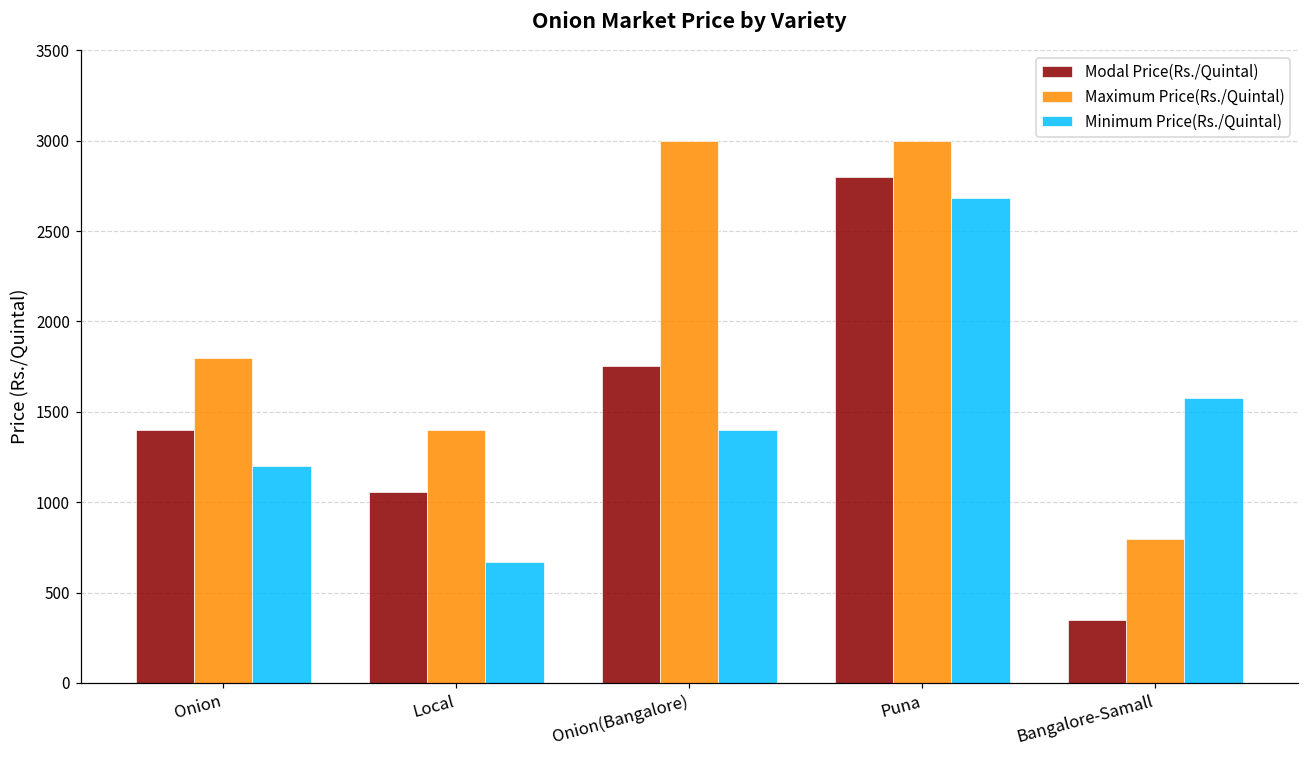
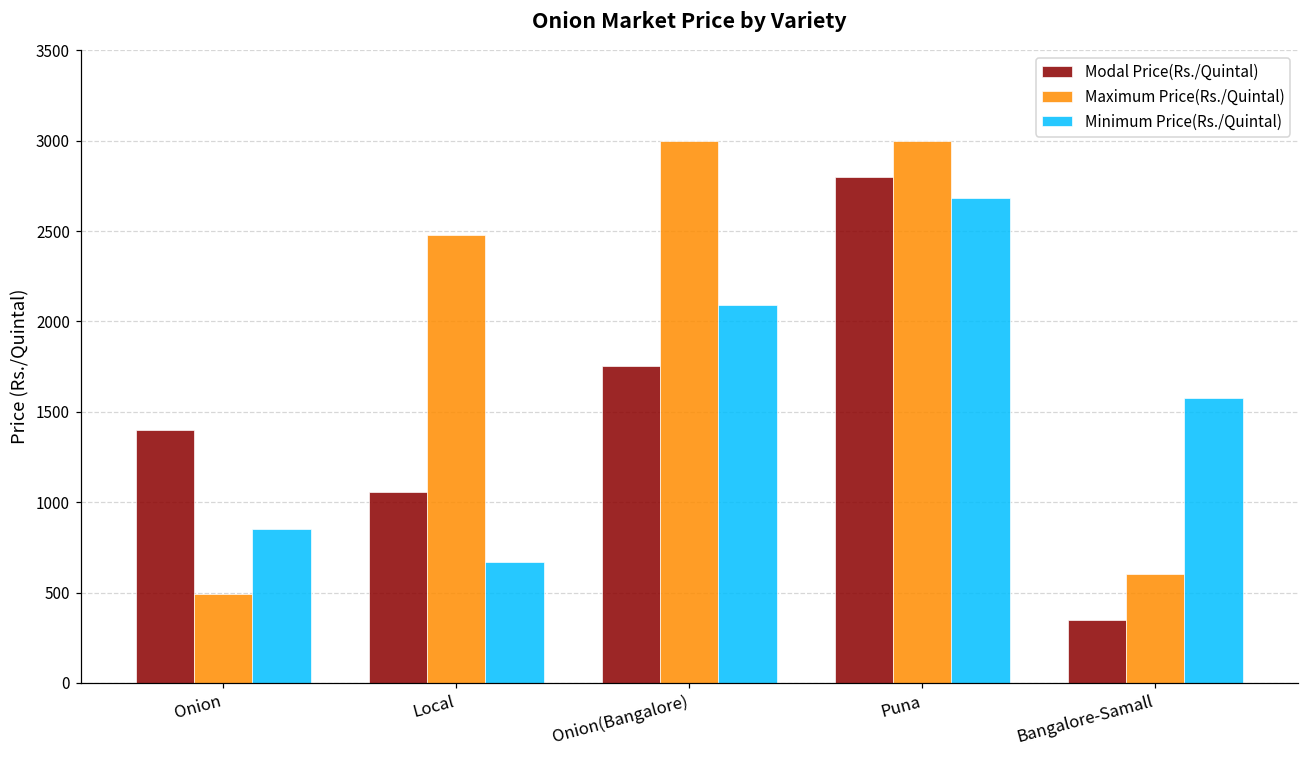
Maximum Price(Rs./Quintal), Onion: 1800 -> 490
Minimum Price(Rs./Quintal), Onion: 1200 -> 850
Maximum Price(Rs./Quintal), Local: 1400 -> 2480
Minimum Price(Rs./Quintal), Onion(Bangalore): 1400 -> 2090
Maximum Price(Rs./Quintal), Bangalore-Samall: 800 -> 600
